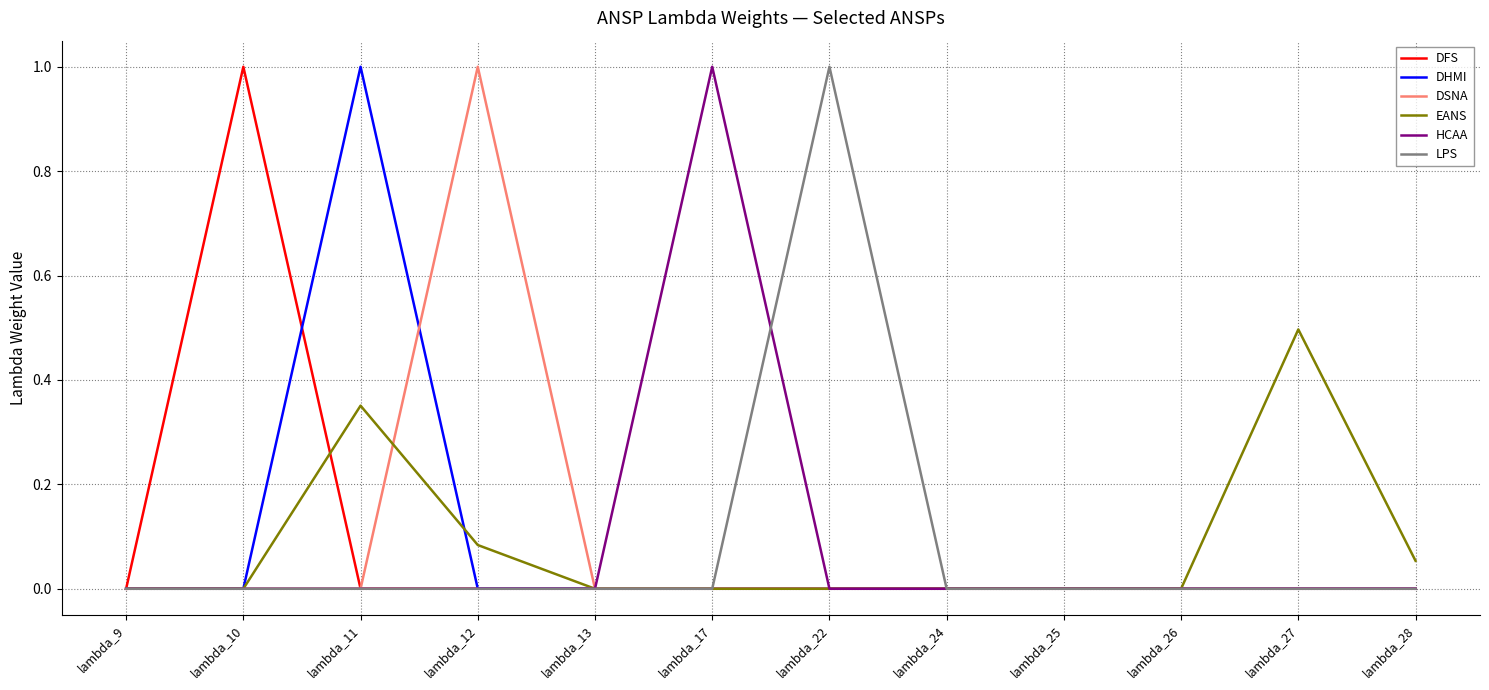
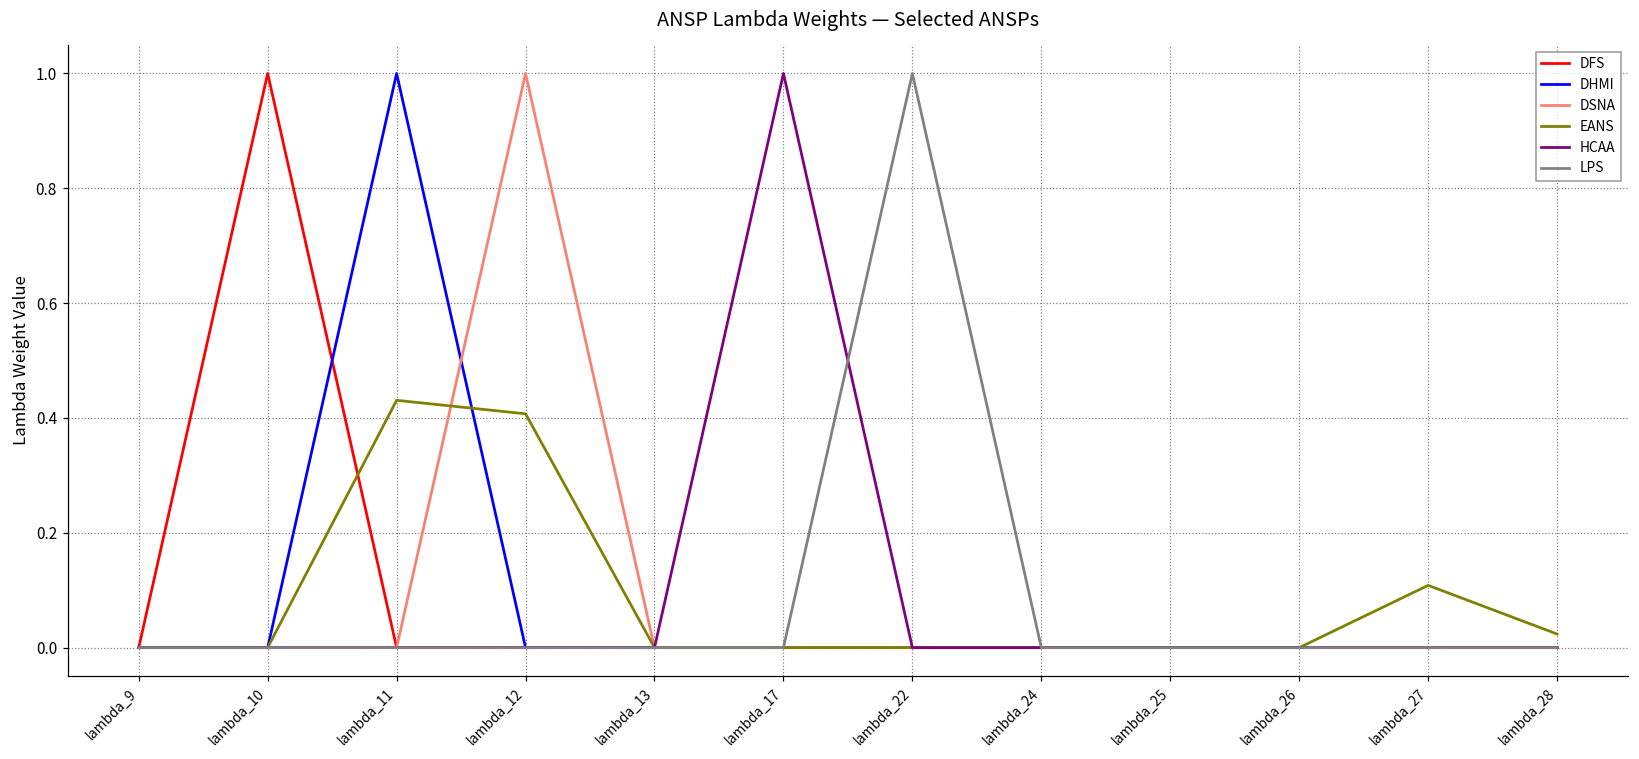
EANS, lambda_11: 0.35 -> 0.43
EANS, lambda_12: 0.08 -> 0.41
EANS, lambda_27: 0.50 -> 0.11
EANS, lambda_28: 0.05 -> 0.02
